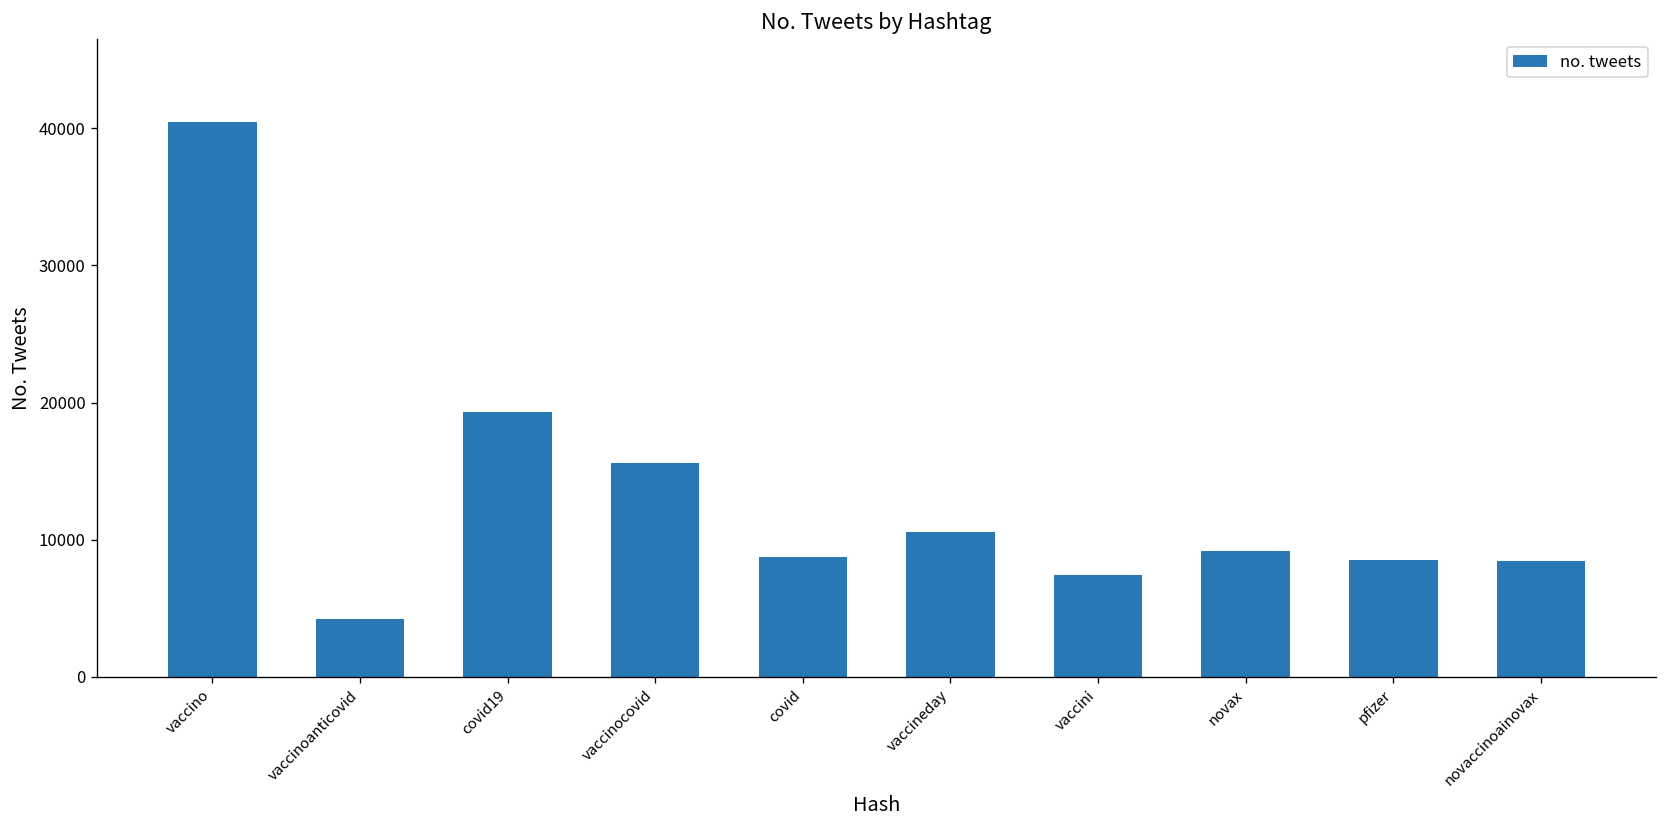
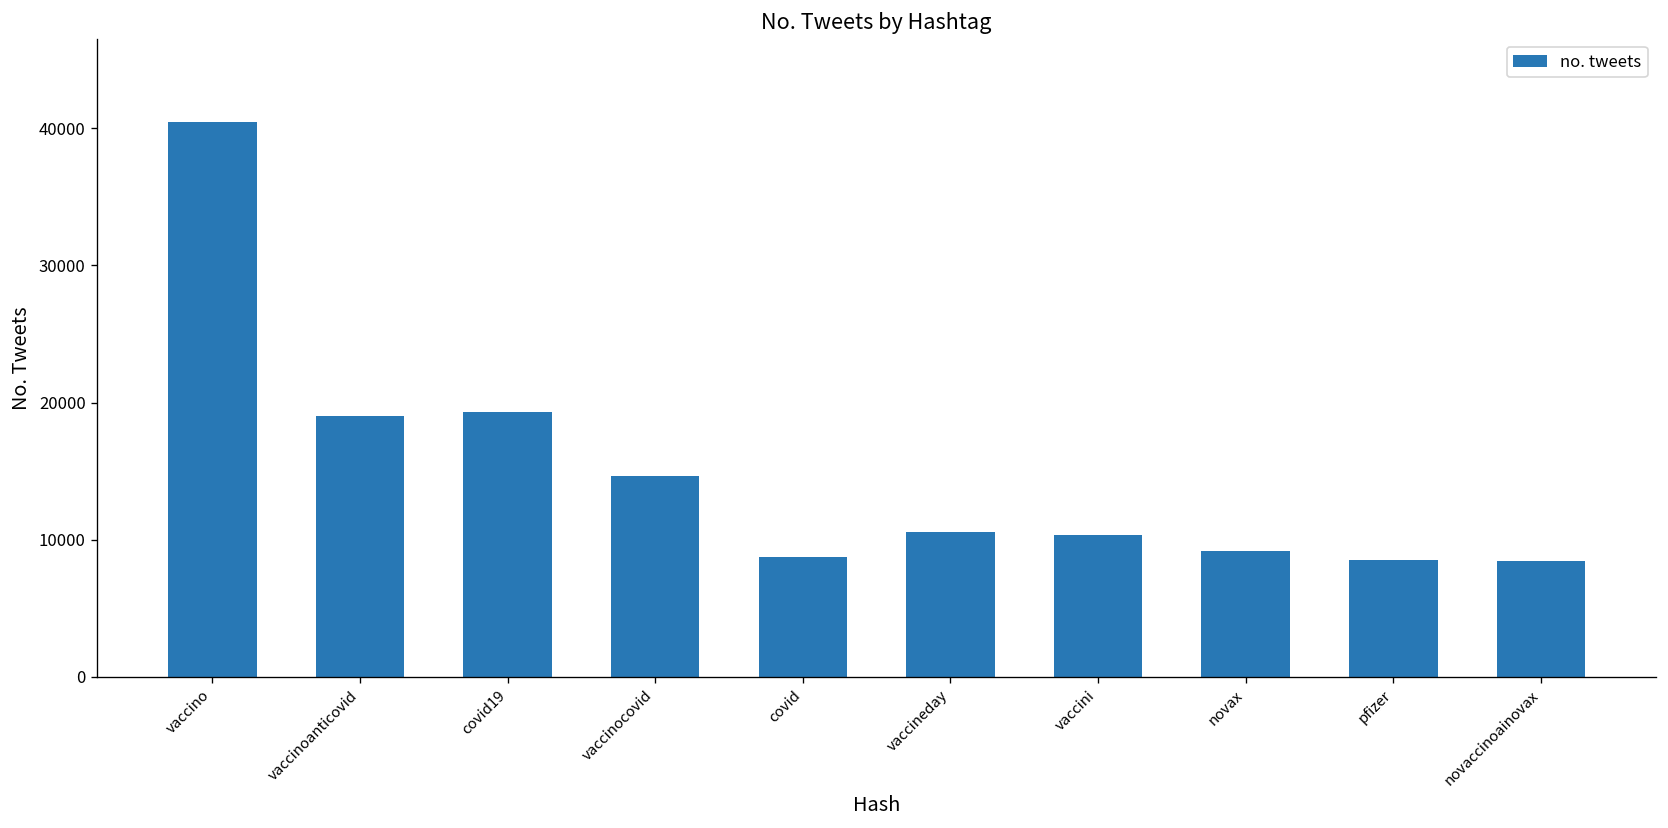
vaccinoanticovid: 4200 -> 19000
vaccinocovid: 15600 -> 14700
vaccini: 7400 -> 10300
